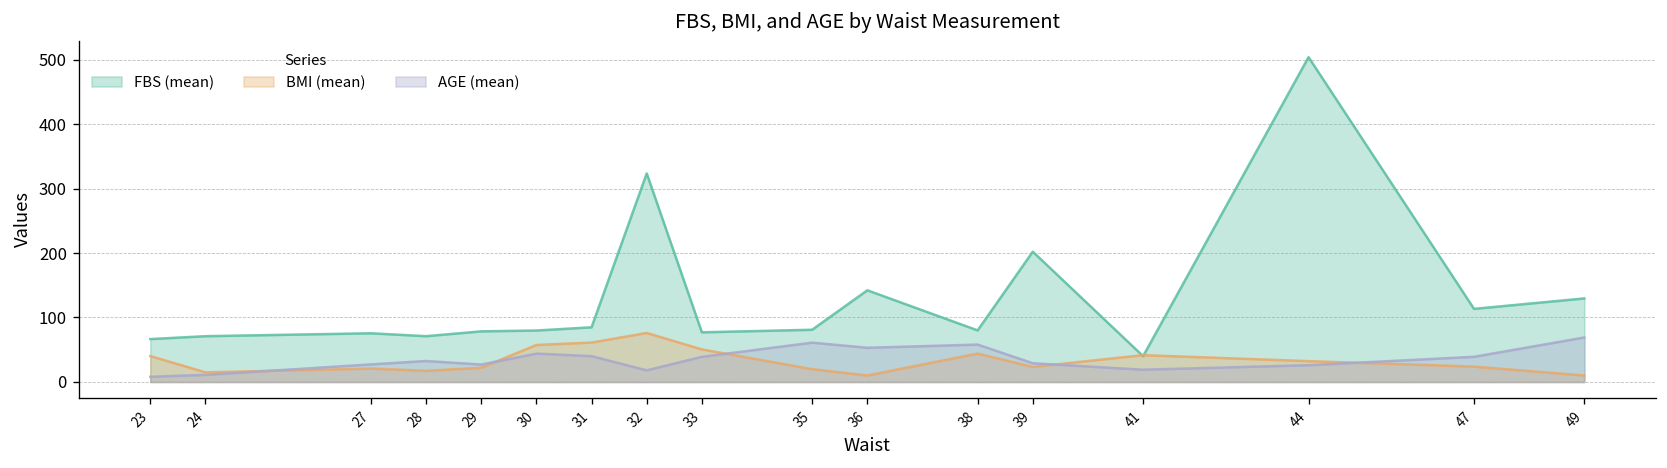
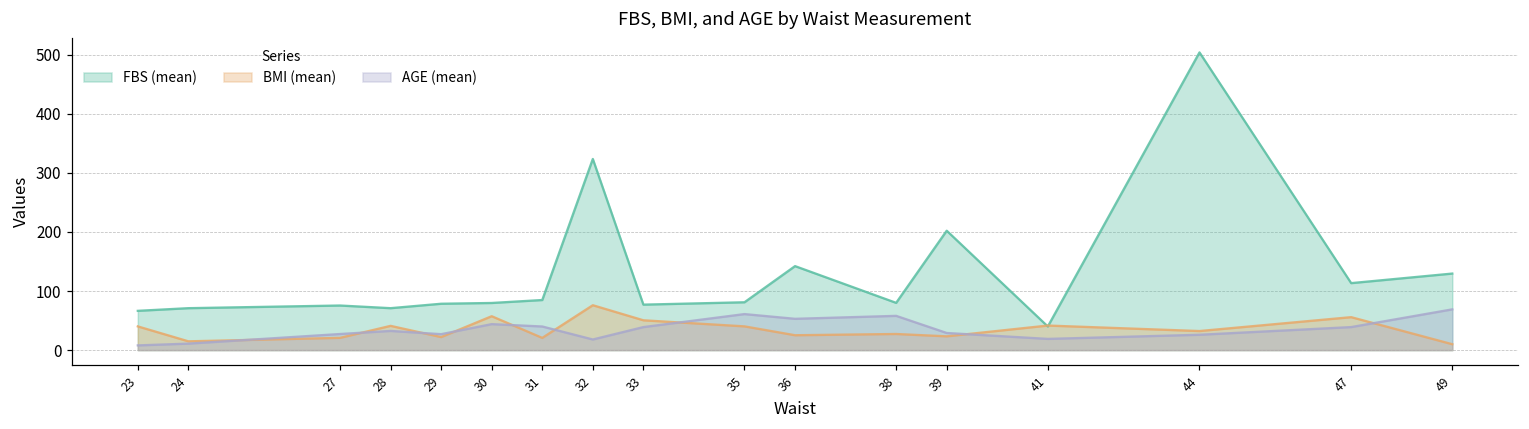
BMI (mean), 28: 20 -> 40
BMI (mean), 31: 60 -> 20
BMI (mean), 35: 20 -> 40
BMI (mean), 36: 10 -> 30
BMI (mean), 38: 40 -> 30
BMI (mean), 47: 20 -> 60
